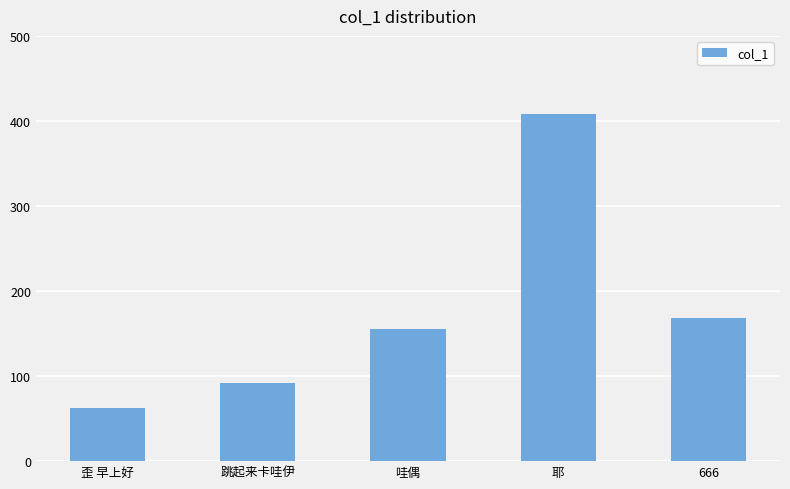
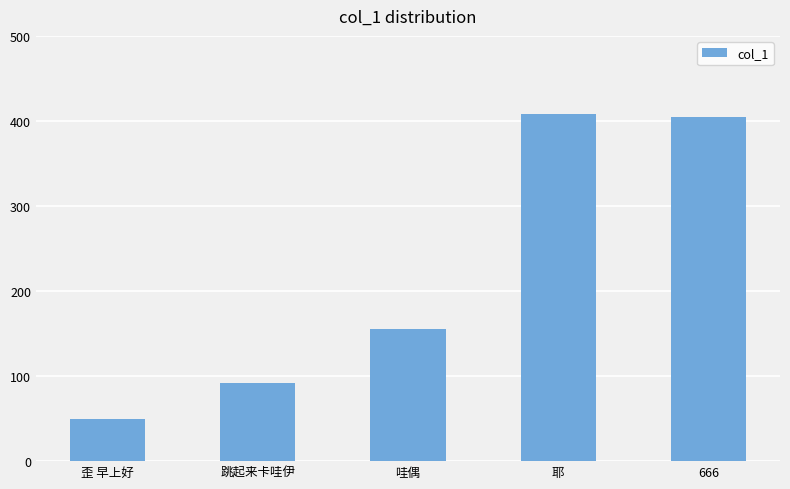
歪 早上好: 60 -> 50
666: 170 -> 400
